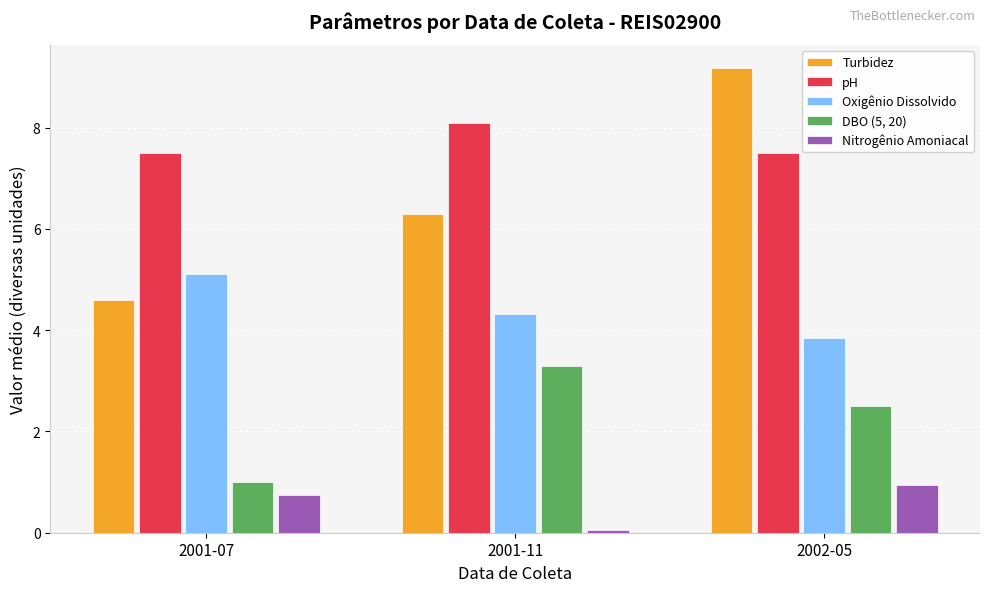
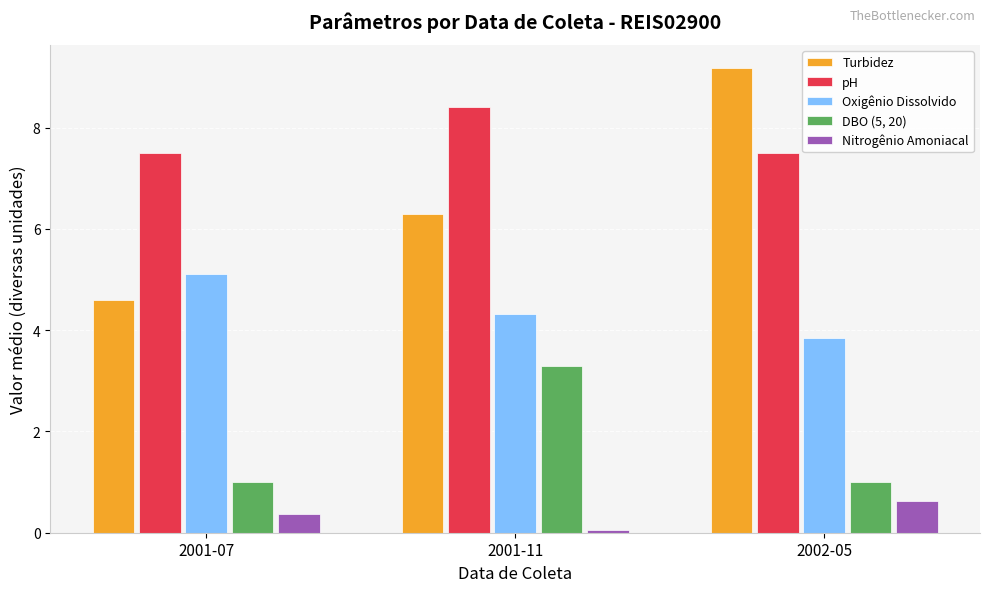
Nitrogênio Amoniacal, 2001-07: 0.7 -> 0.4
pH, 2001-11: 8.1 -> 8.4
DBO (5, 20), 2002-05: 2.5 -> 1.0
Nitrogênio Amoniacal, 2002-05: 0.9 -> 0.6
